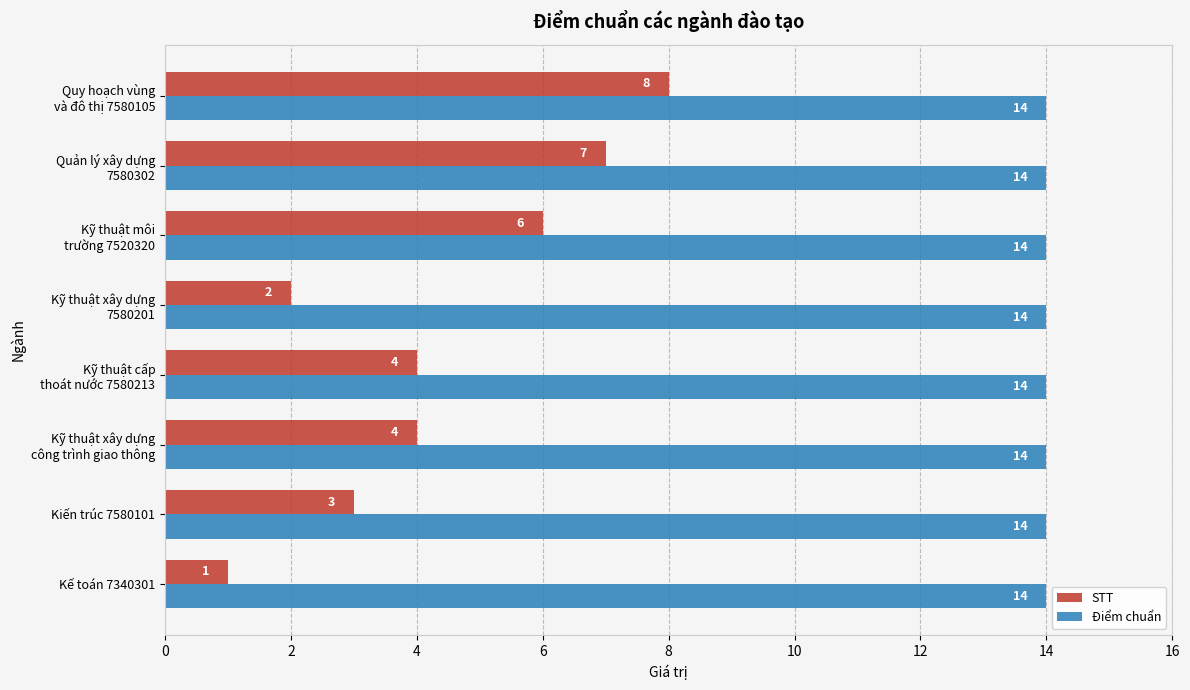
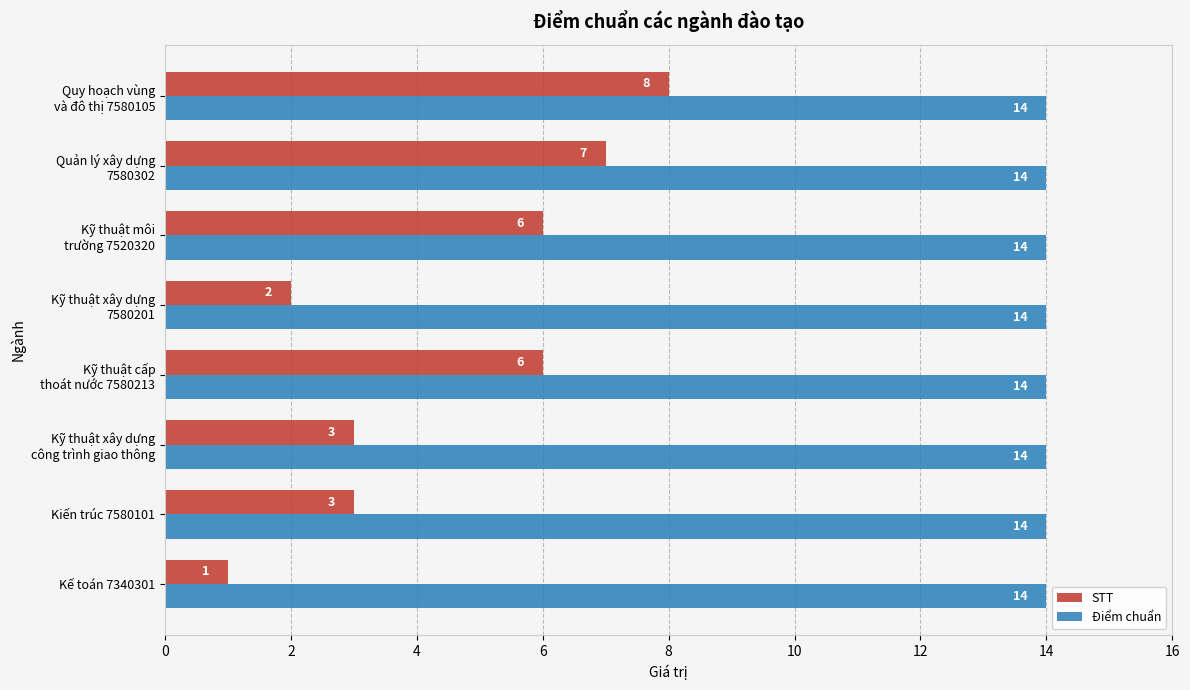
STT, Kỹ thuật cấp thoát nước 7580213: 4 -> 6
STT, Kỹ thuật xây dựng công trình giao thông: 4 -> 3
